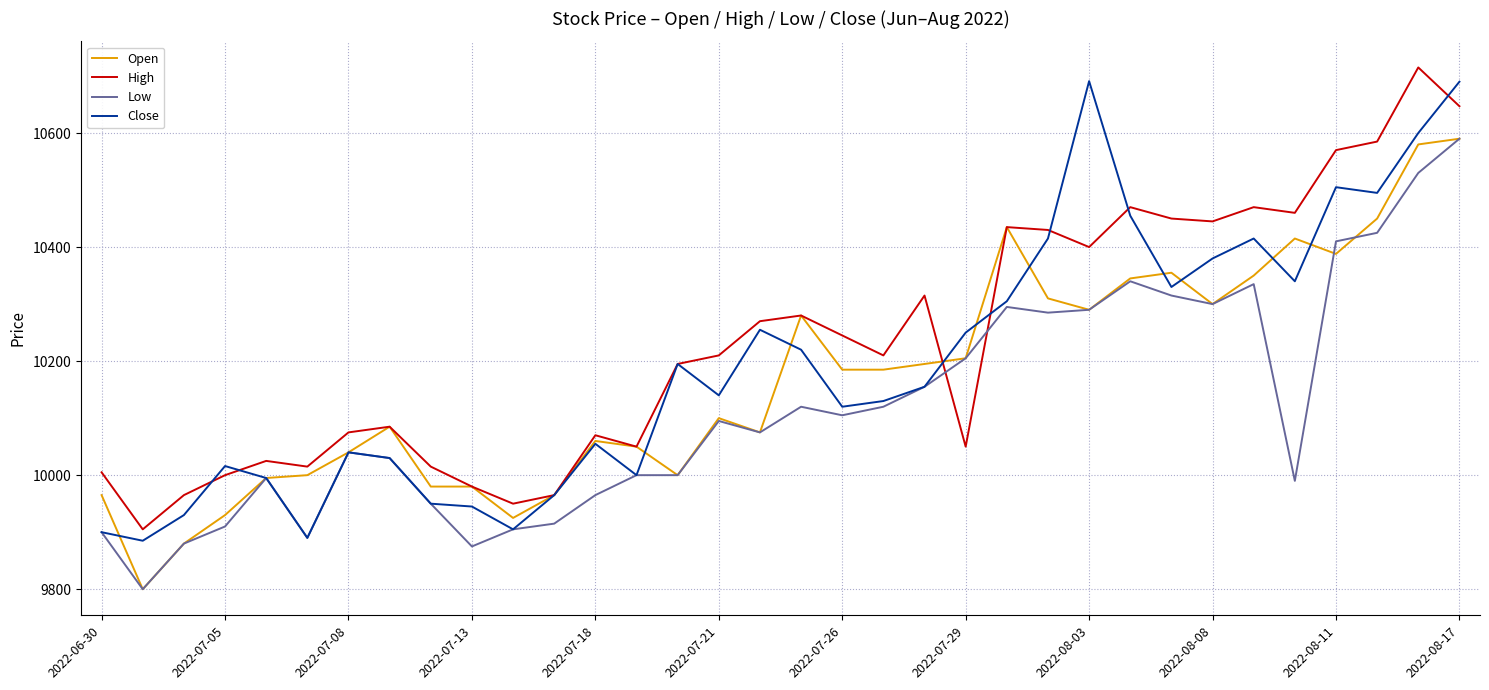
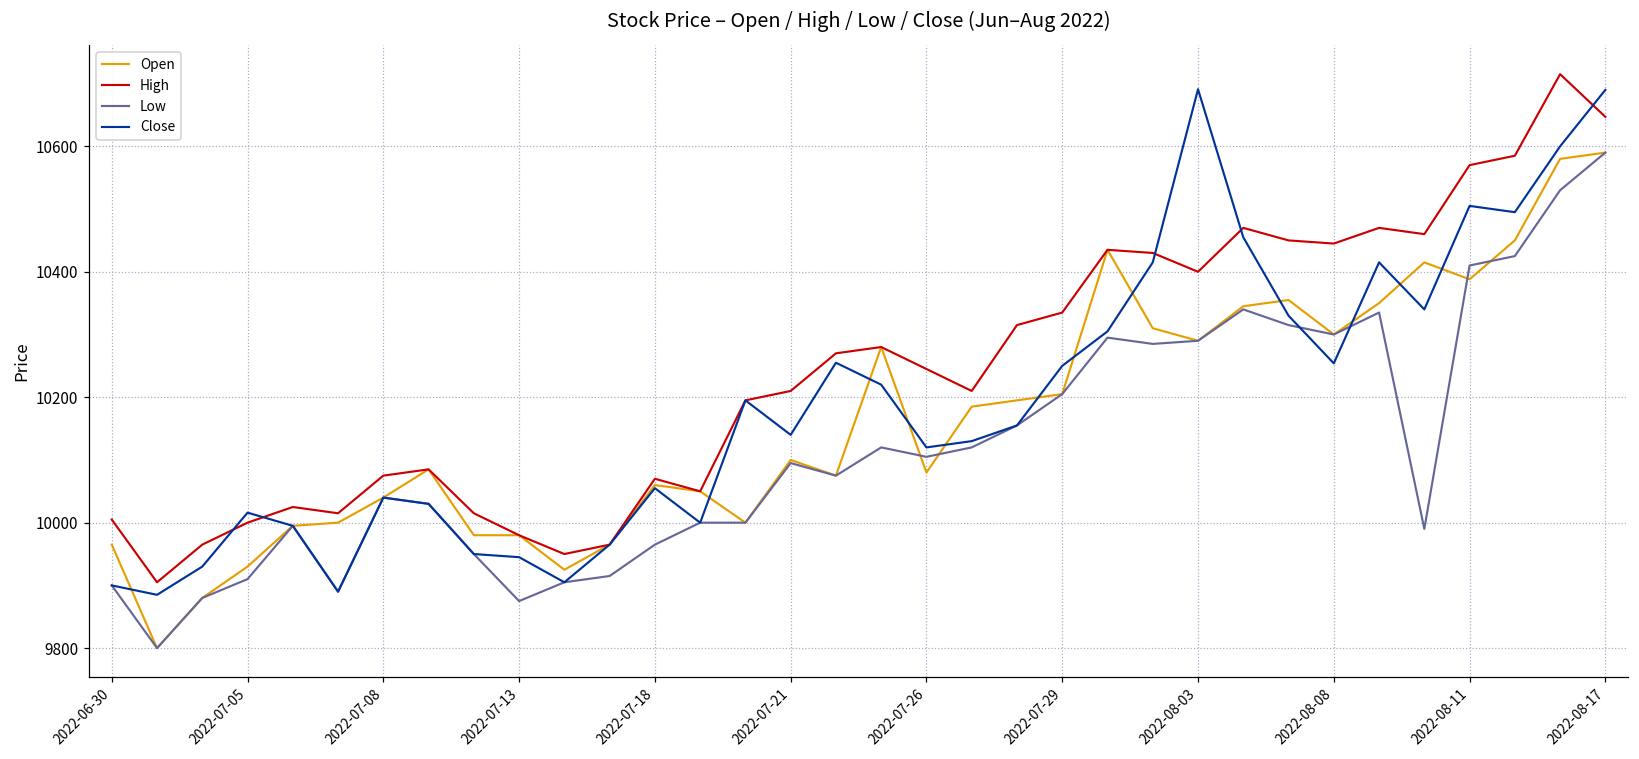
Open, 2022-07-26: 10190 -> 10080
High, 2022-07-29: 10050 -> 10340
Close, 2022-08-08: 10380 -> 10250
